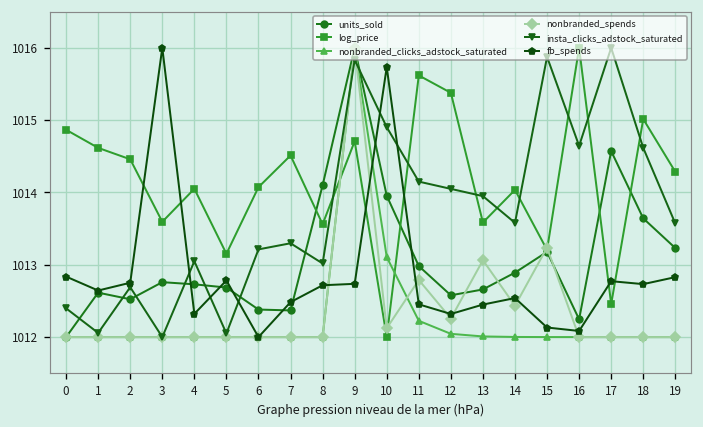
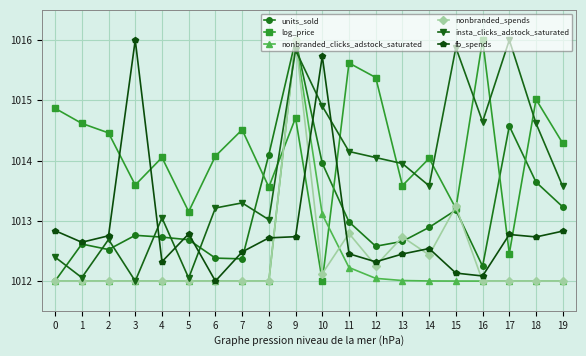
nonbranded_spends, 13: 1013.1 -> 1012.7
